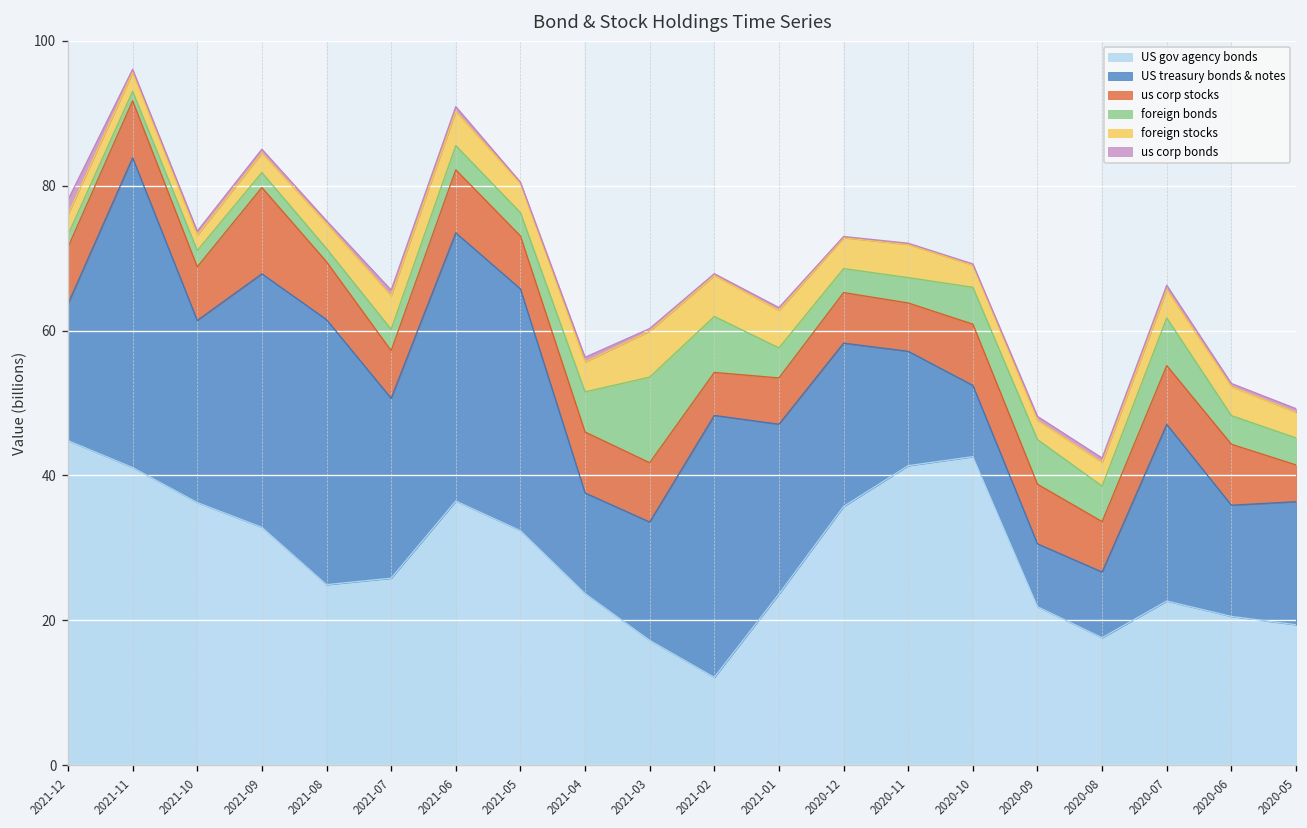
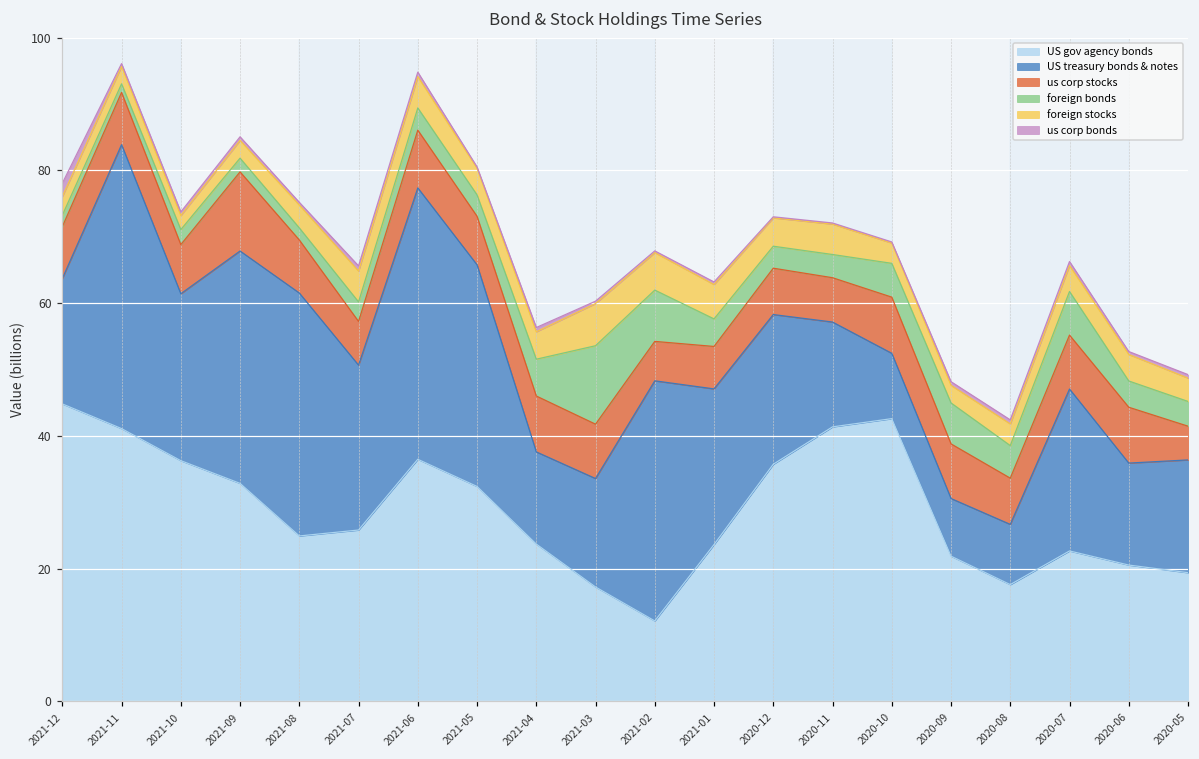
US treasury bonds & notes, 2021-06: 37 -> 41
